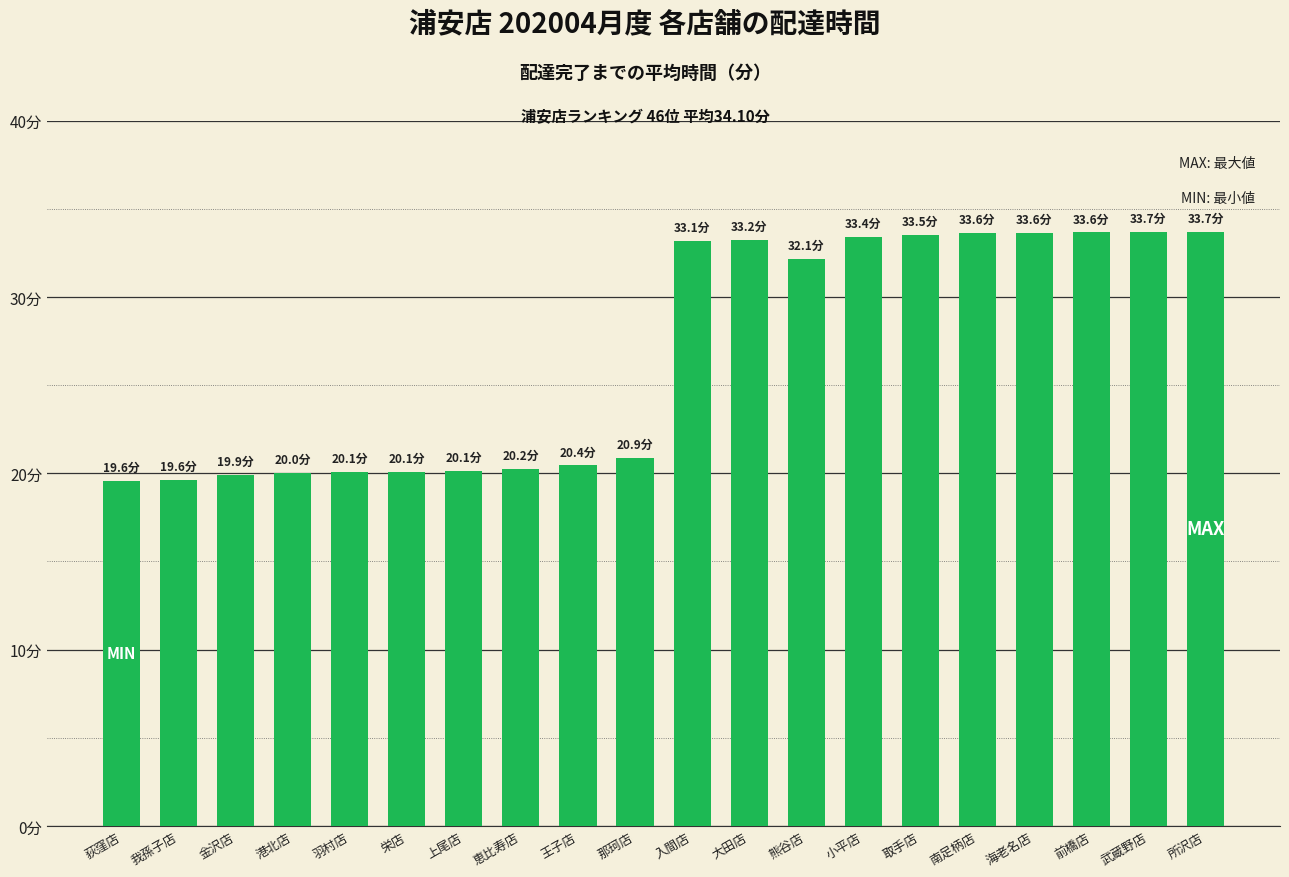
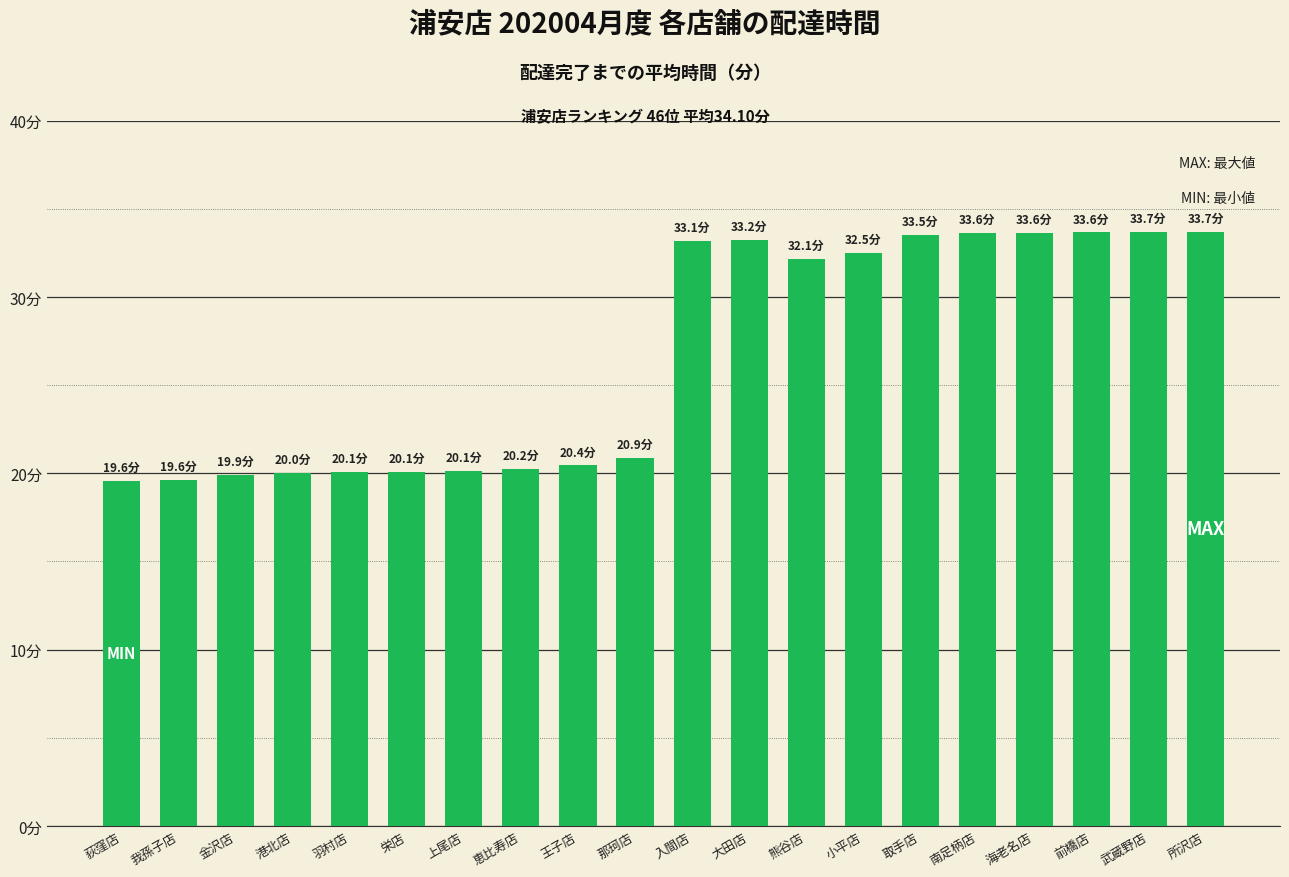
小平店: 33.4分 -> 32.5分
